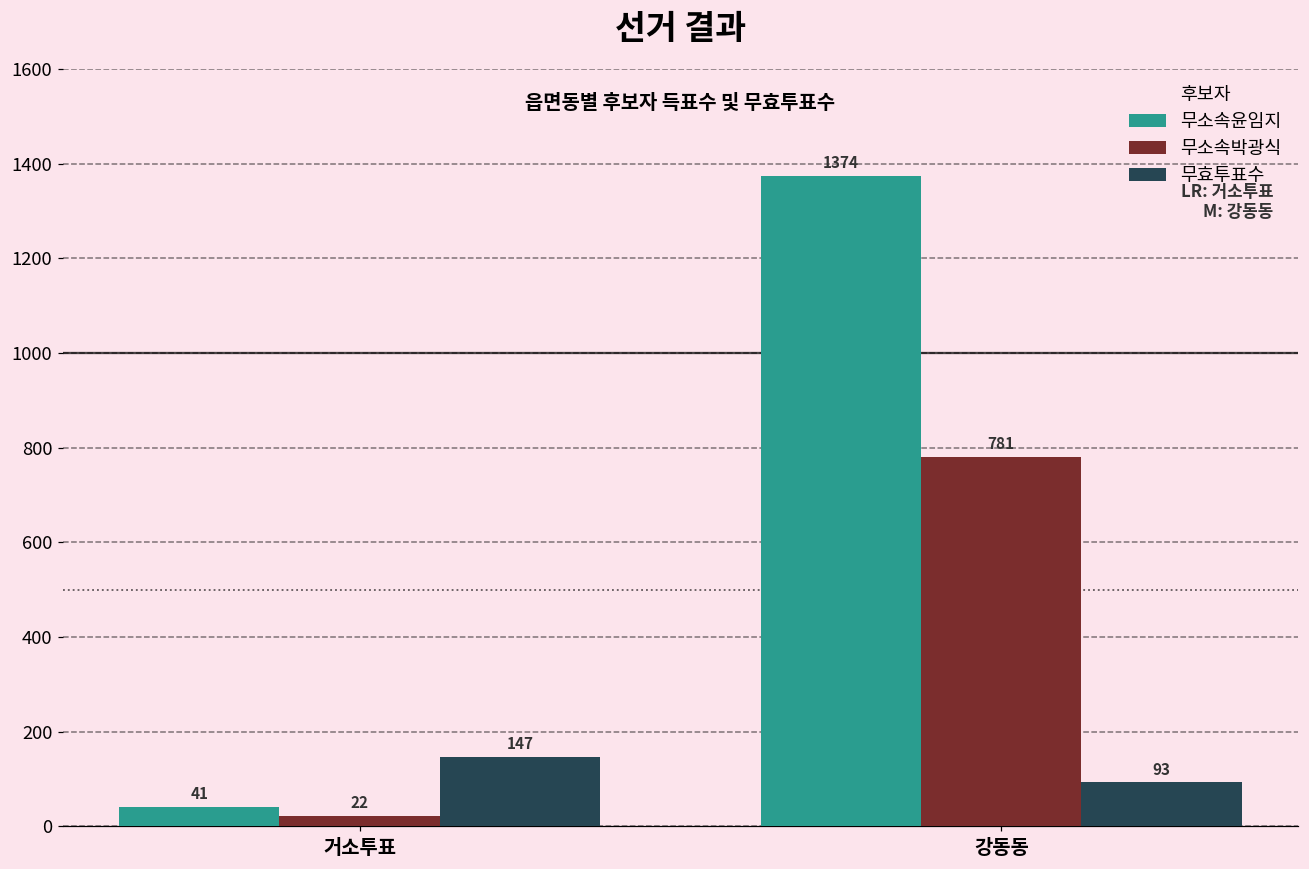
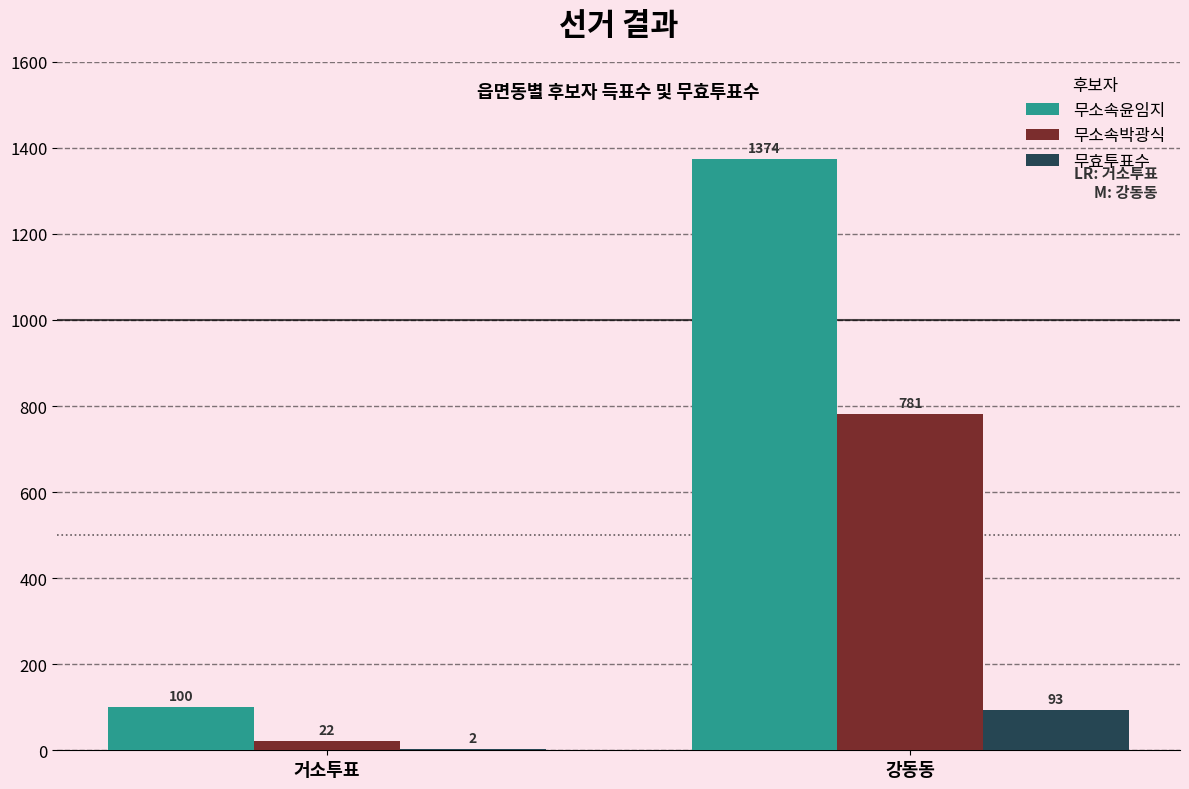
무소속윤임지, 거소투표: 41 -> 100
무효투표수, 거소투표: 147 -> 2
